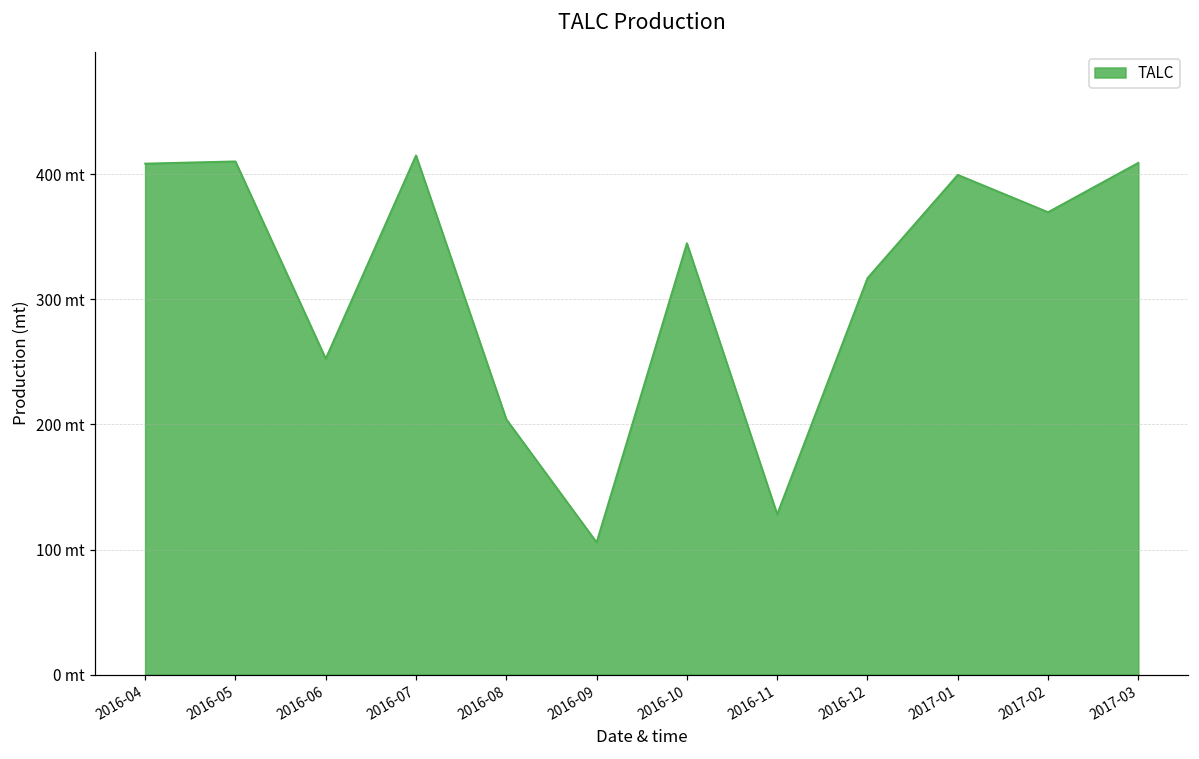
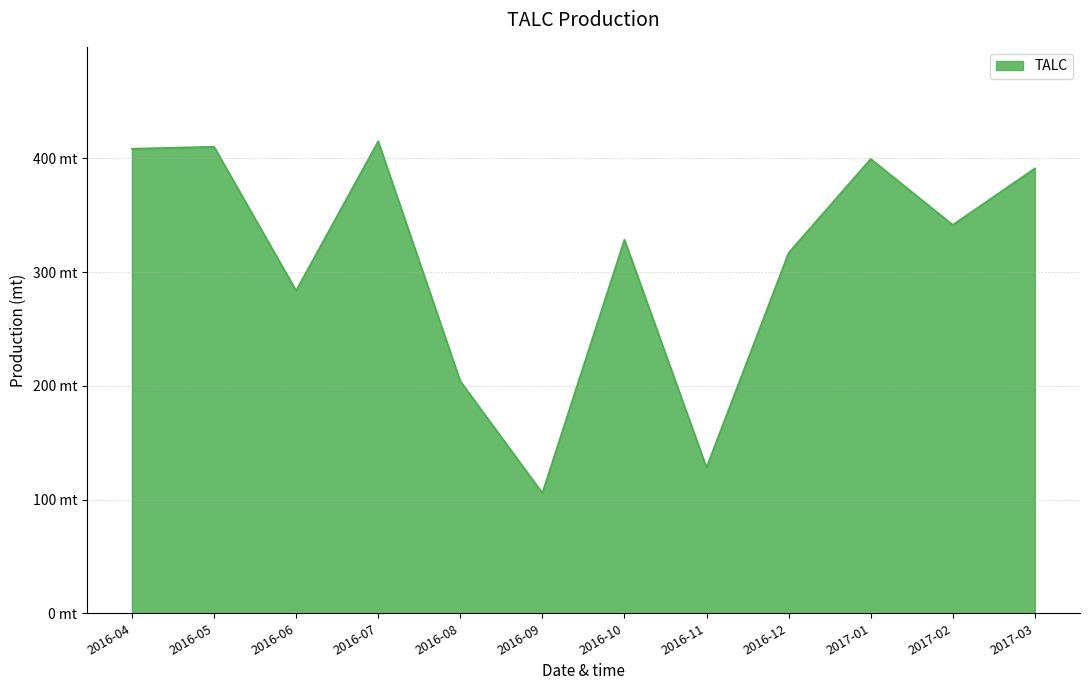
2016-06: 253 mt -> 284 mt
2016-10: 345 mt -> 329 mt
2017-02: 370 mt -> 342 mt
2017-03: 409 mt -> 391 mt
